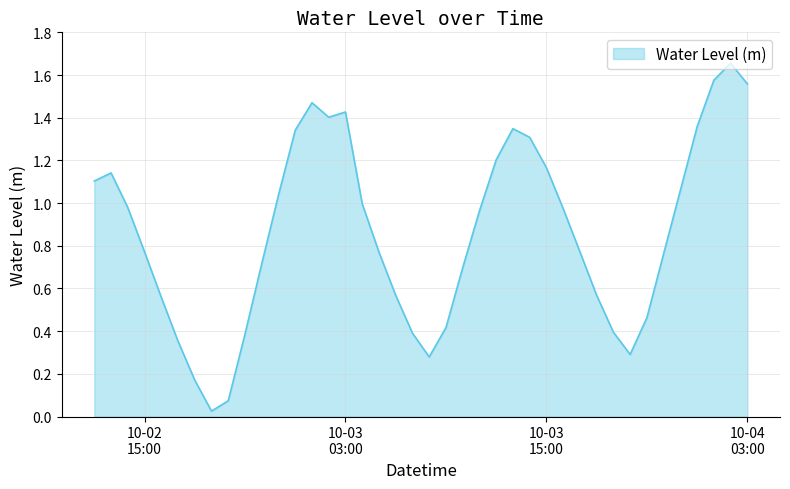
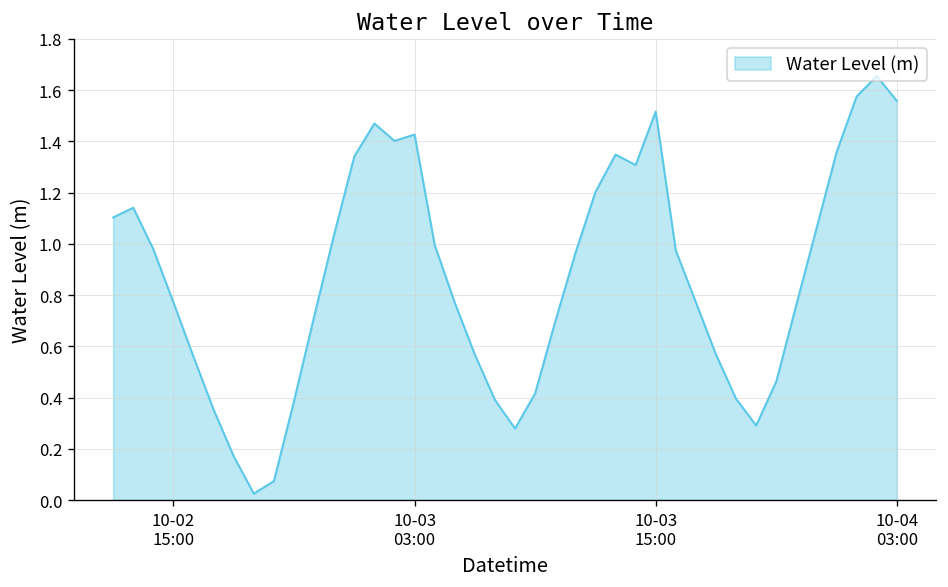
10-03 15:00: 1.17 -> 1.52
